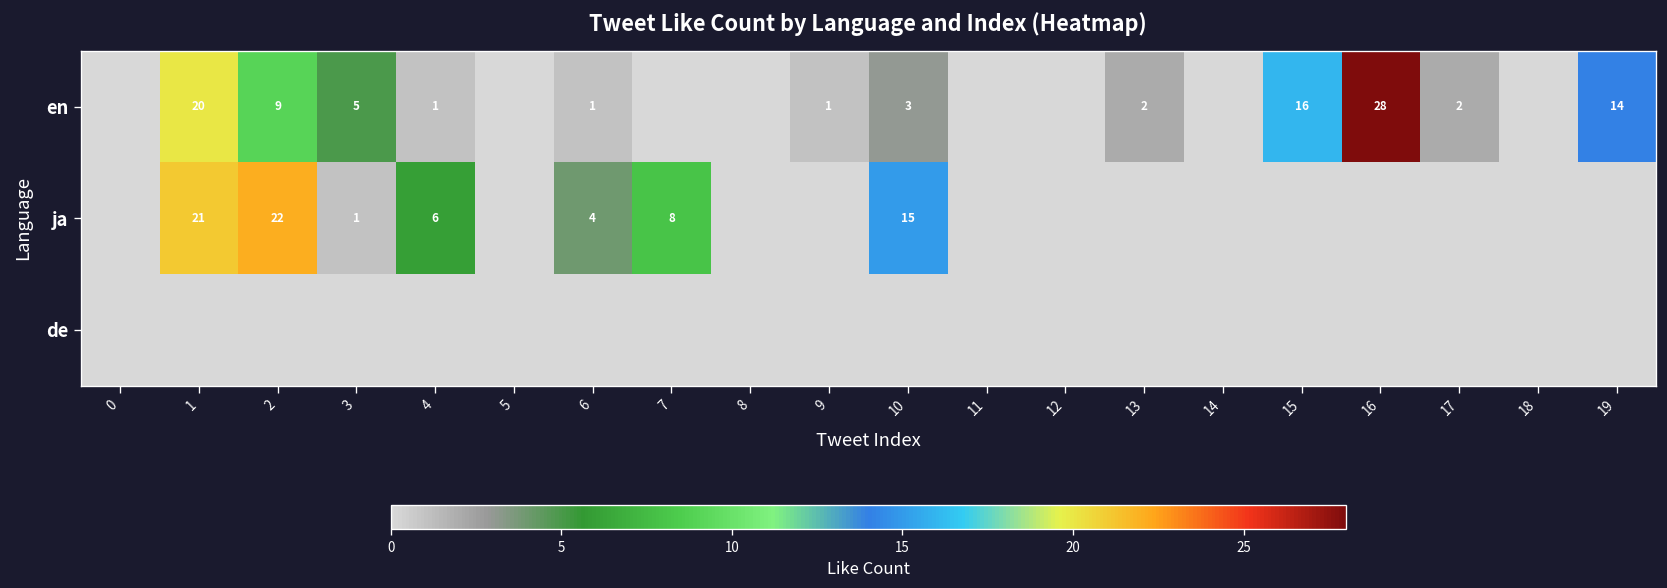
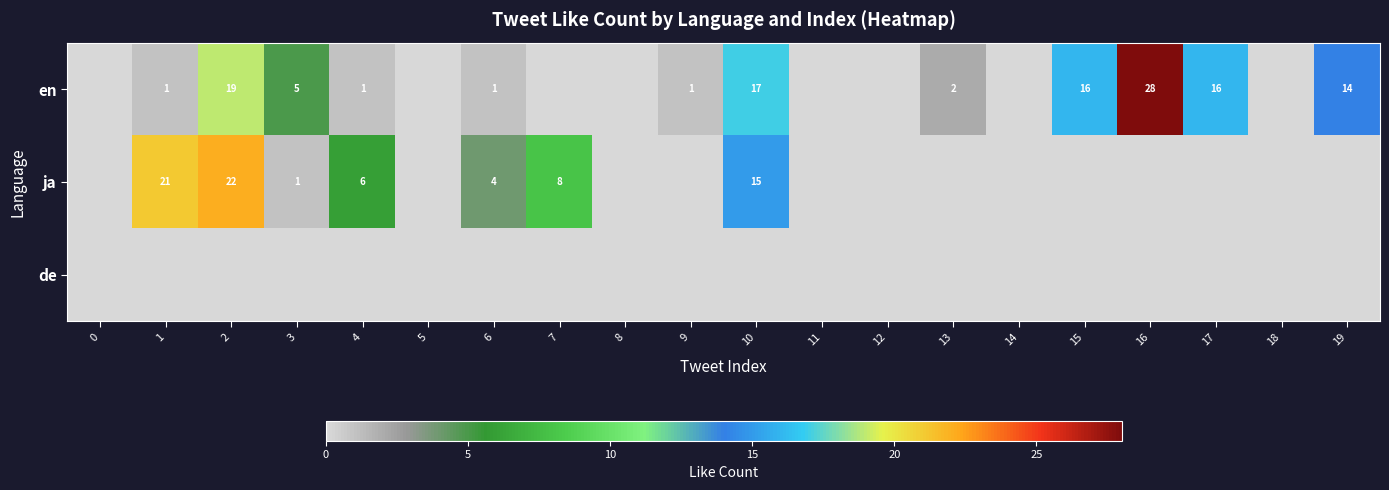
en, 1: 20 -> 1
en, 2: 9 -> 19
en, 10: 3 -> 17
en, 17: 2 -> 16
